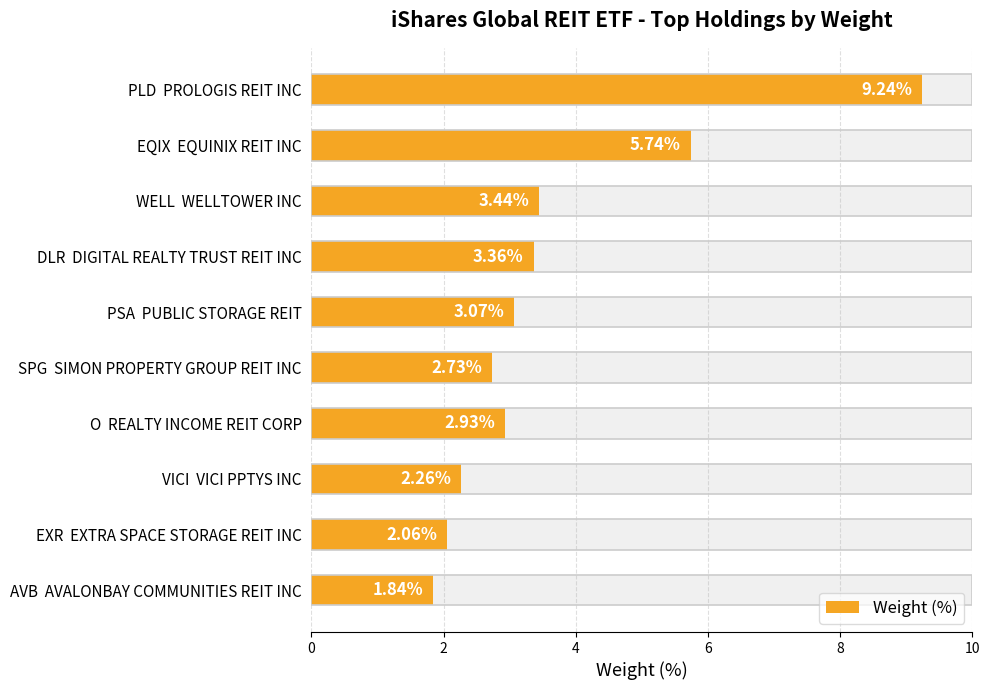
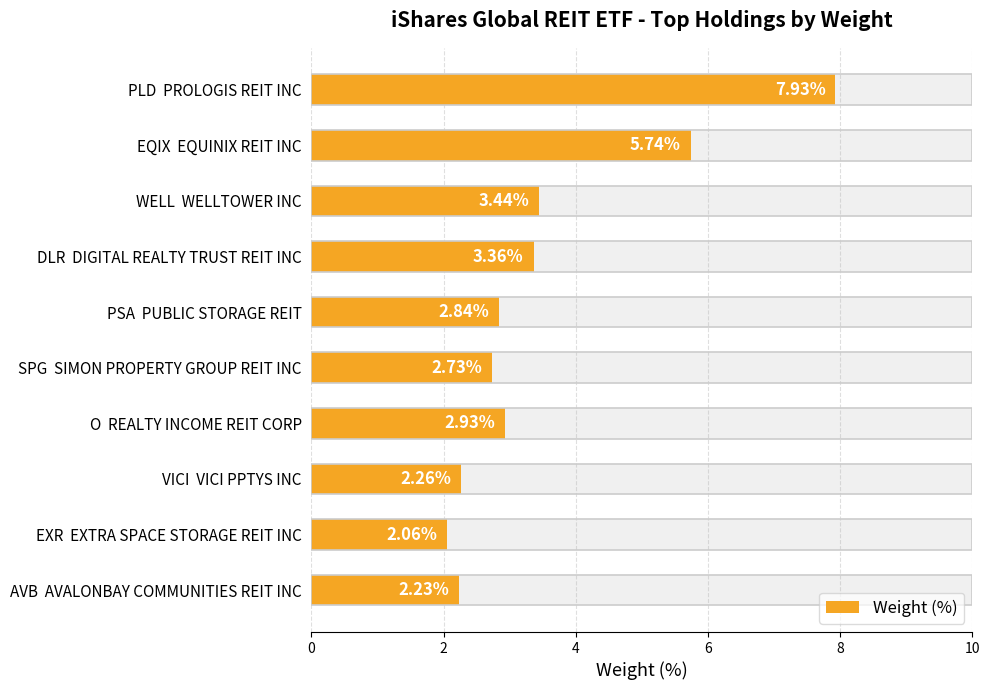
Weight (%), PLD PROLOGIS REIT INC: 9.24% -> 7.93%
Weight (%), PSA PUBLIC STORAGE REIT: 3.07% -> 2.84%
Weight (%), AVB AVALONBAY COMMUNITIES REIT INC: 1.84% -> 2.23%
